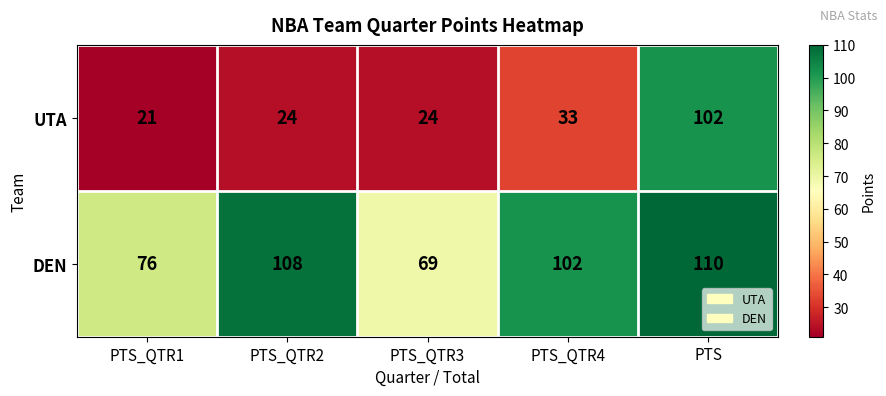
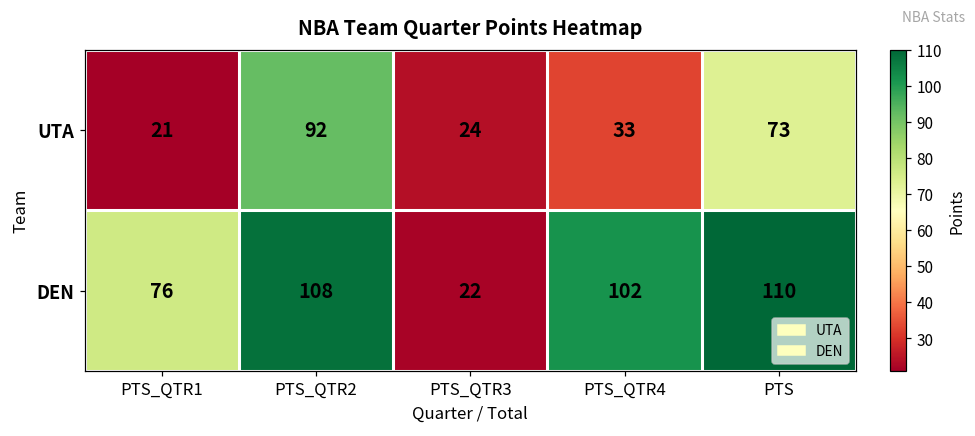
UTA, PTS_QTR2: 24 -> 92
UTA, PTS: 102 -> 73
DEN, PTS_QTR3: 69 -> 22
